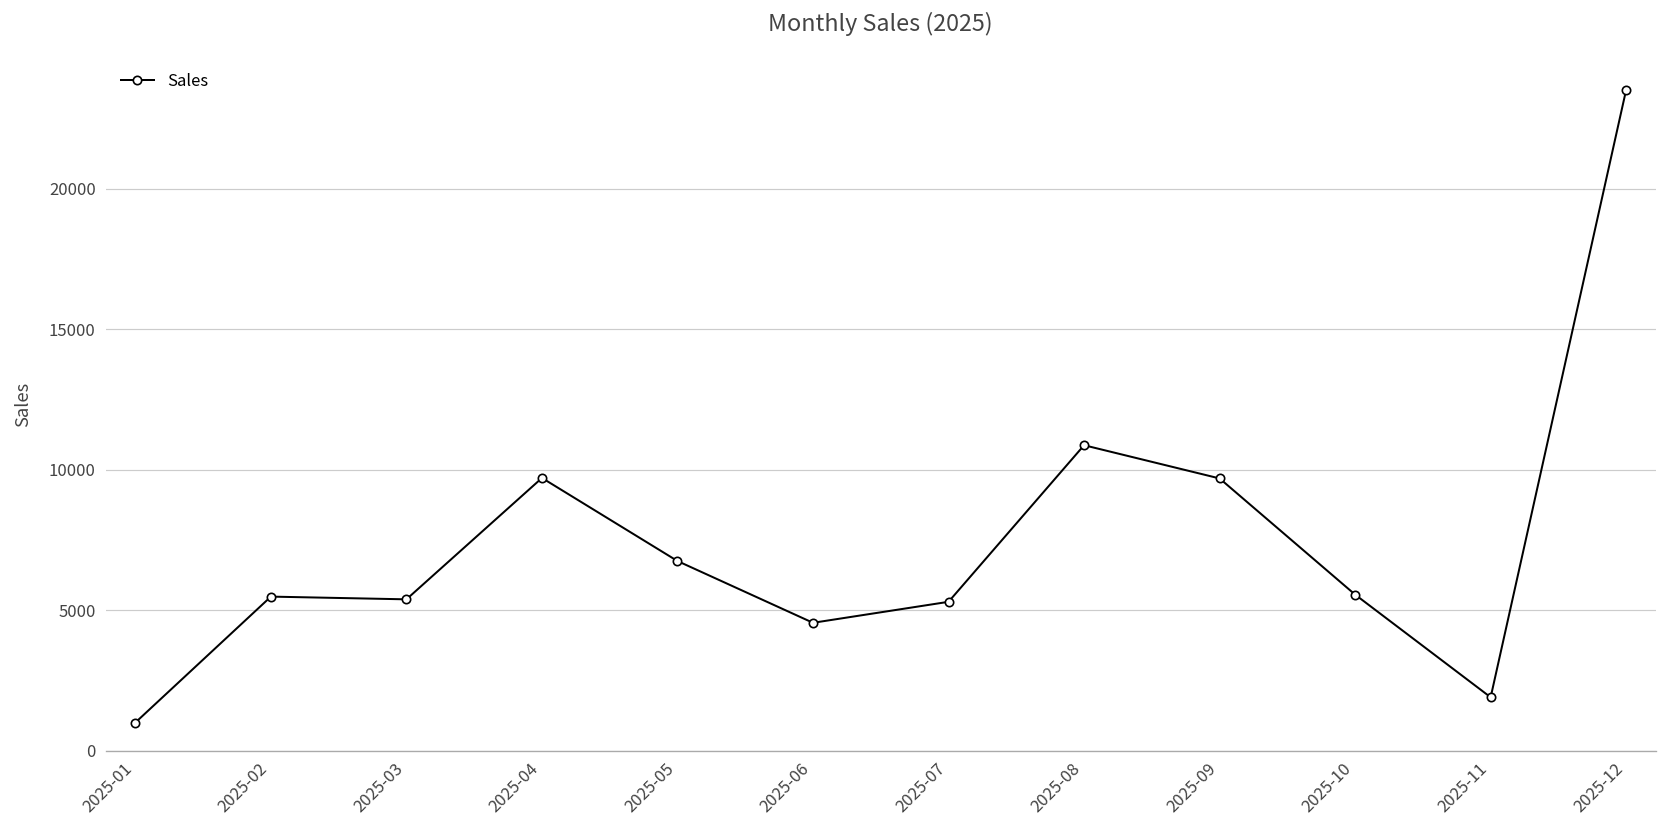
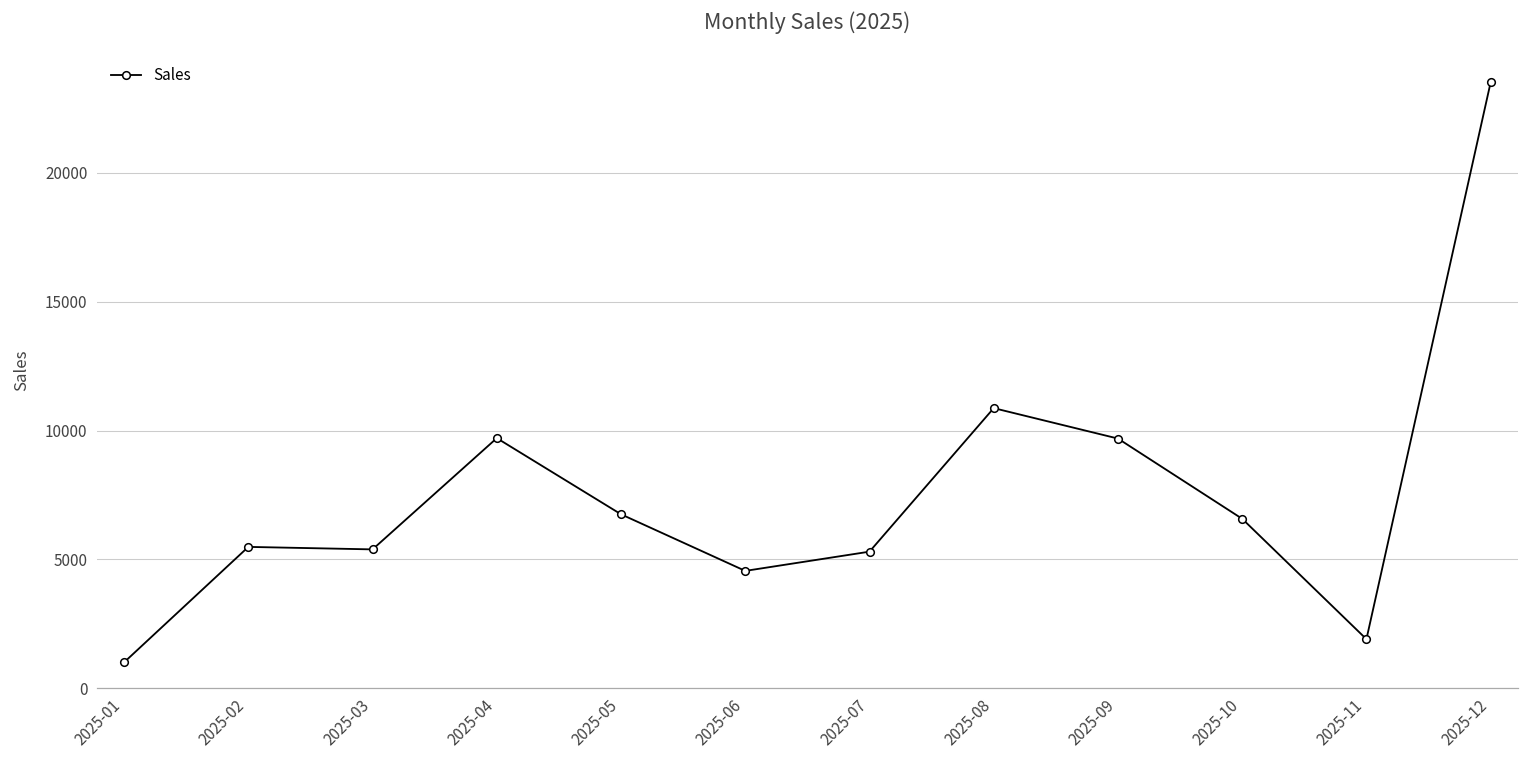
2025-10: 5600 -> 6600
